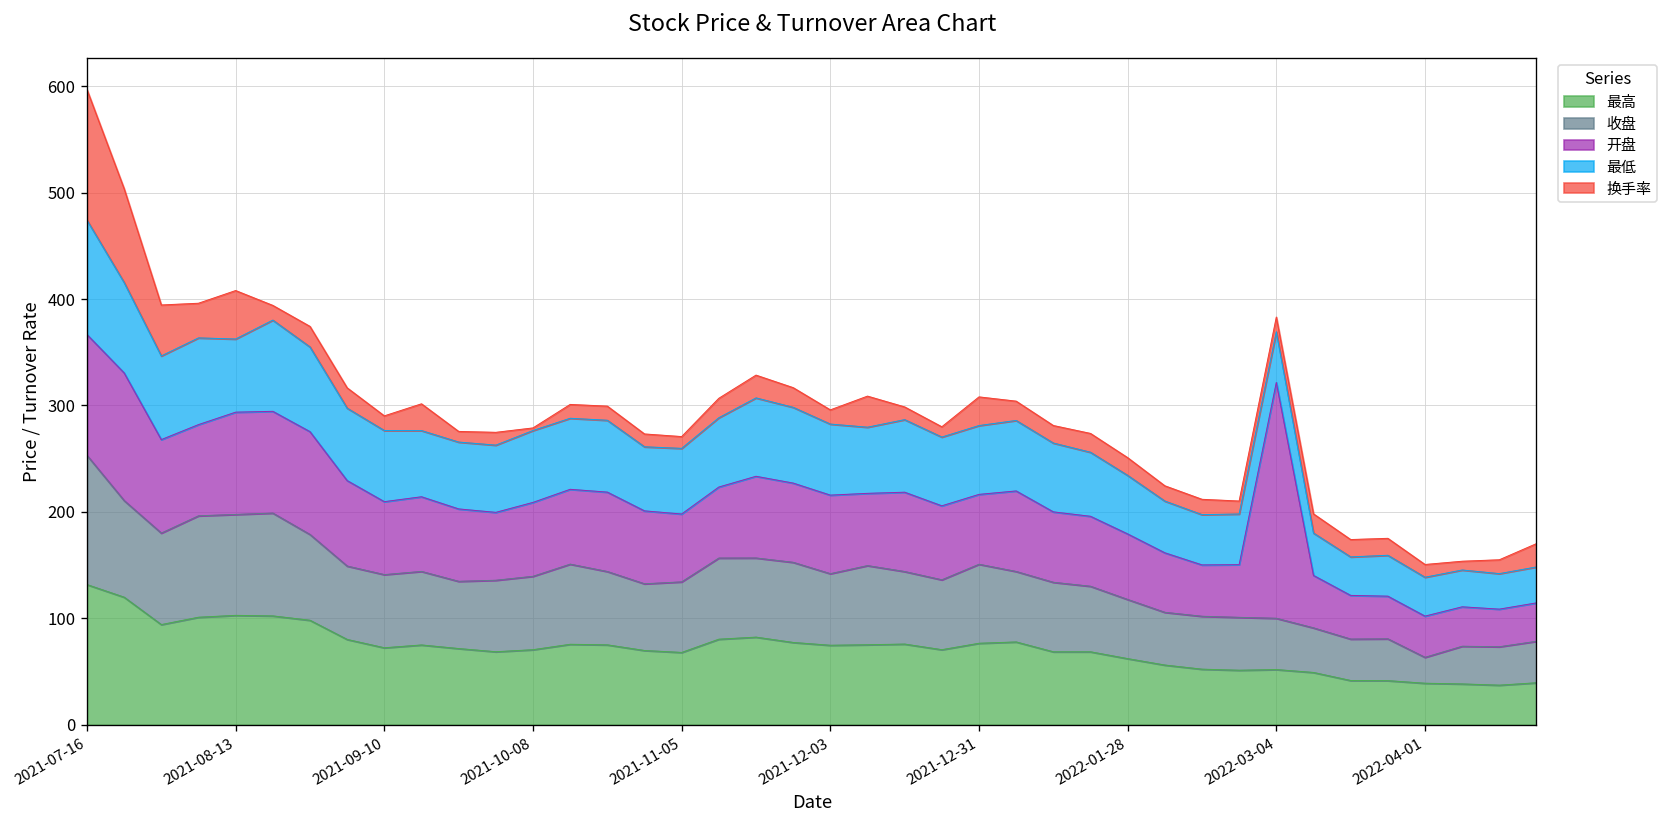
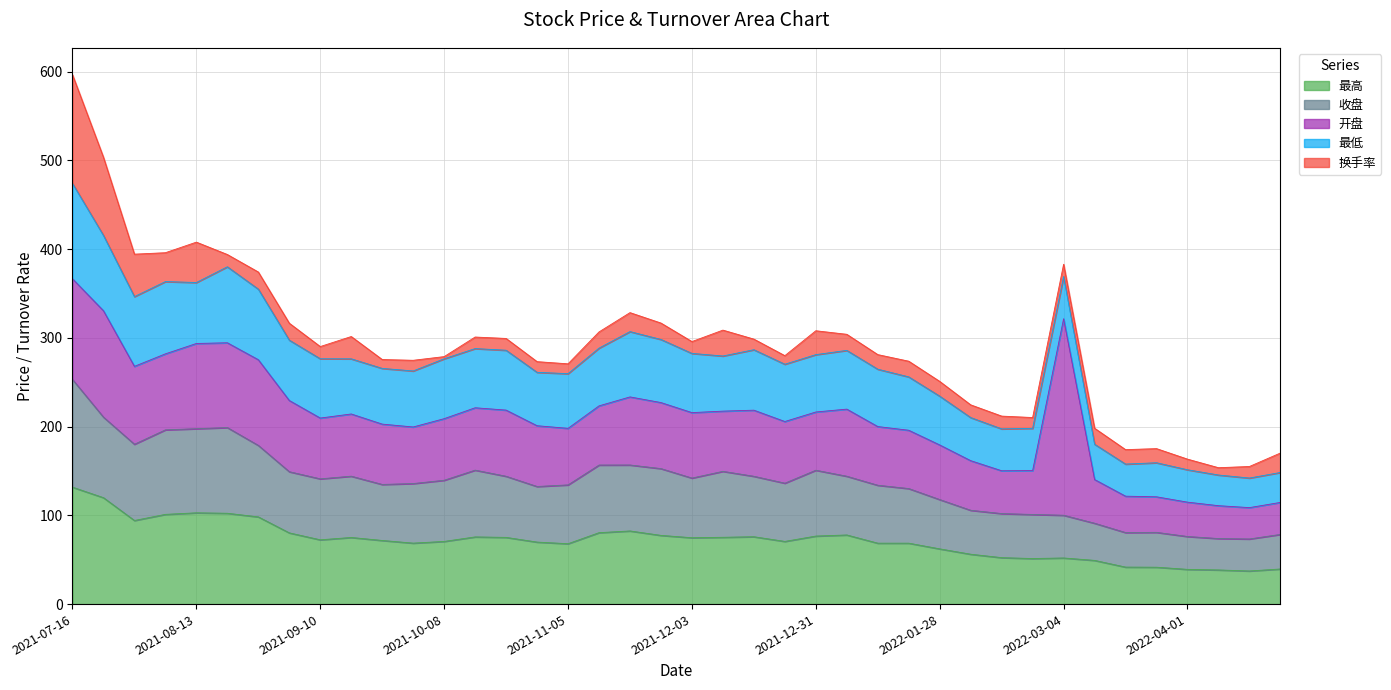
收盘, 2022-04-01: 20 -> 40
